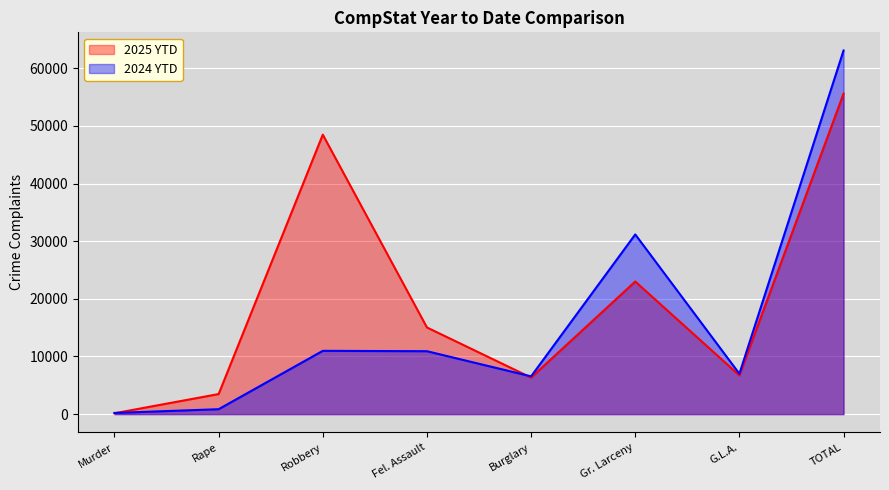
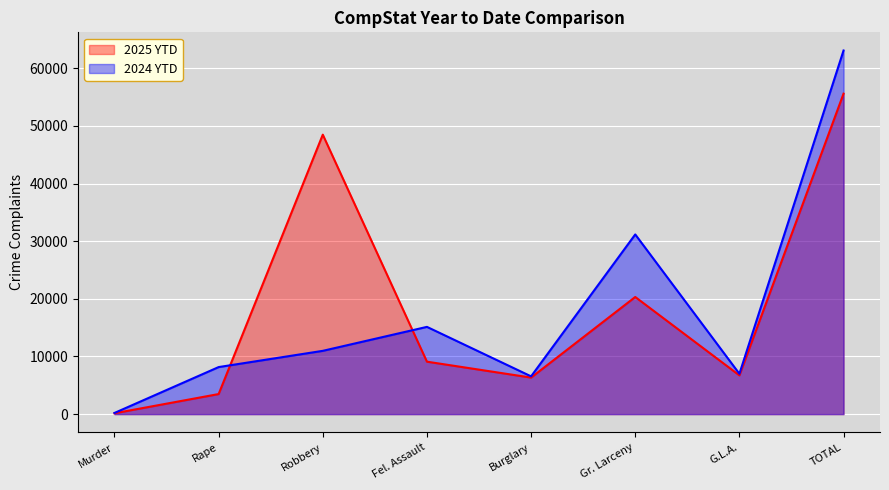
2024 YTD, Rape: 1000 -> 8000
2025 YTD, Fel. Assault: 15000 -> 9000
2024 YTD, Fel. Assault: 11000 -> 15000
2025 YTD, Gr. Larceny: 23000 -> 20000
